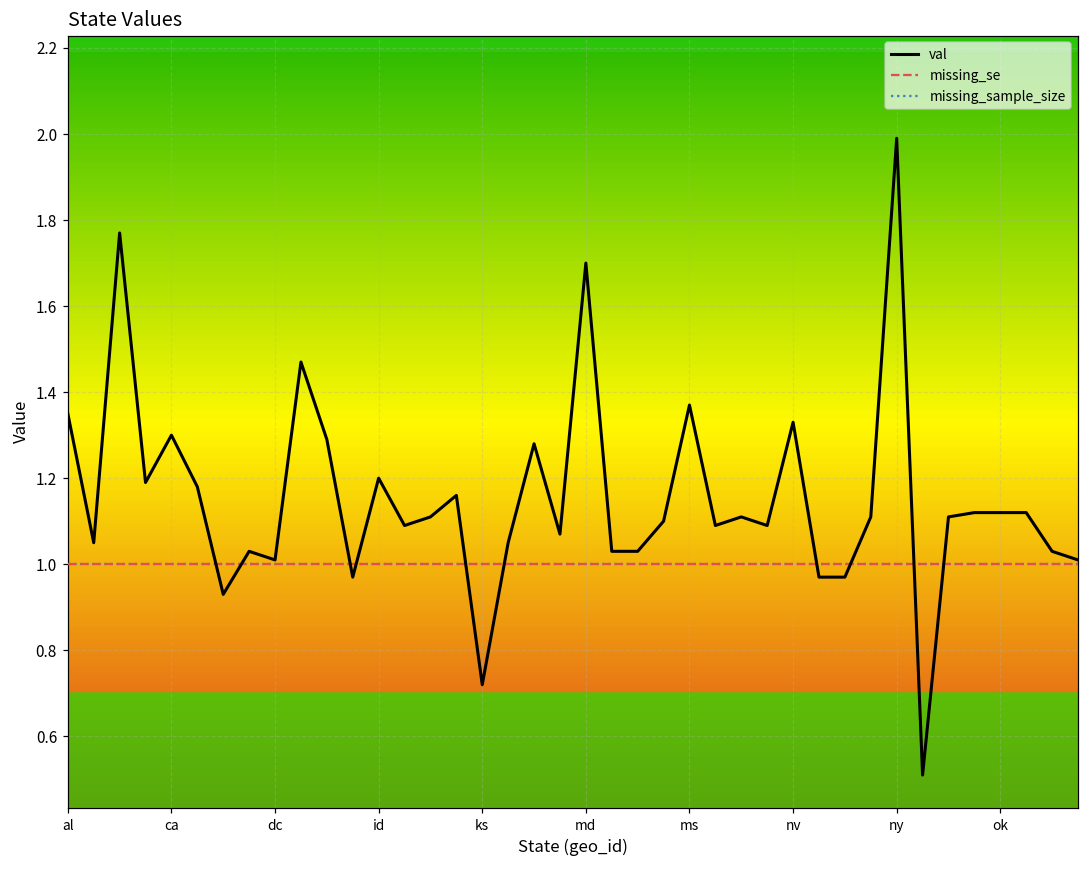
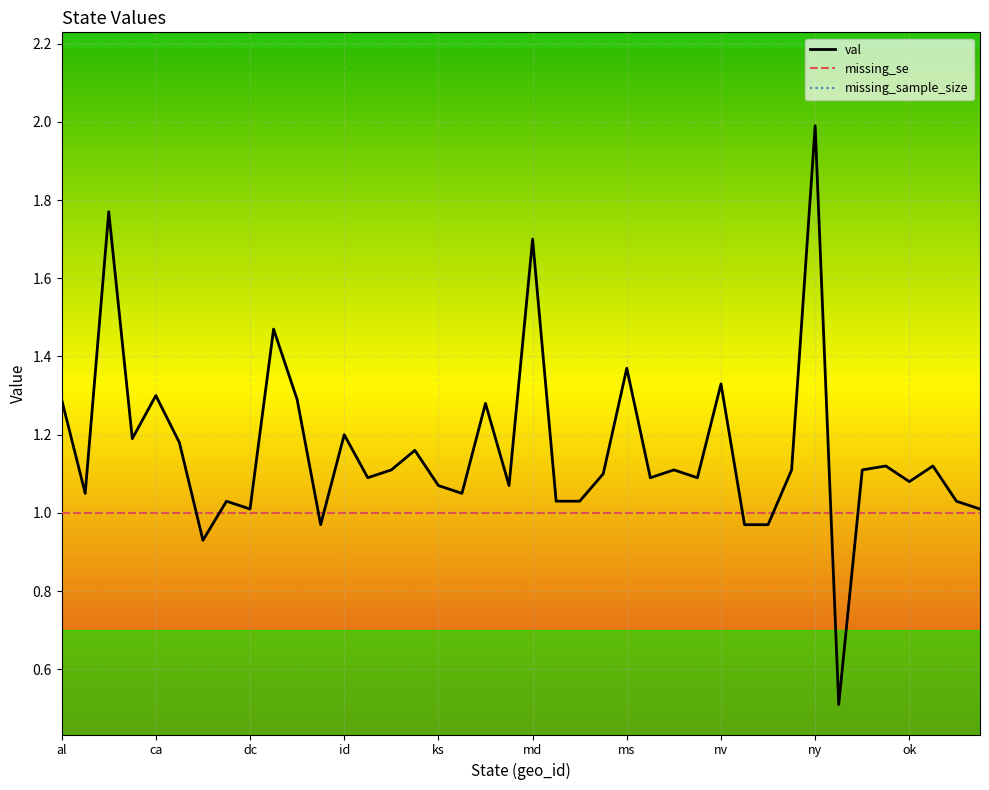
val, al: 1.35 -> 1.29
val, ks: 0.72 -> 1.07
val, ok: 1.12 -> 1.08
